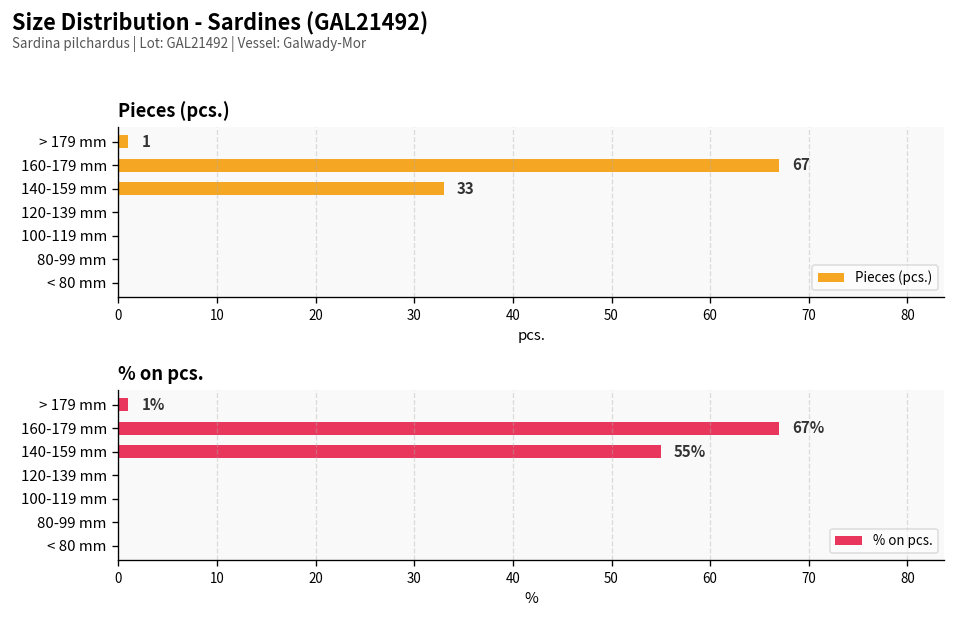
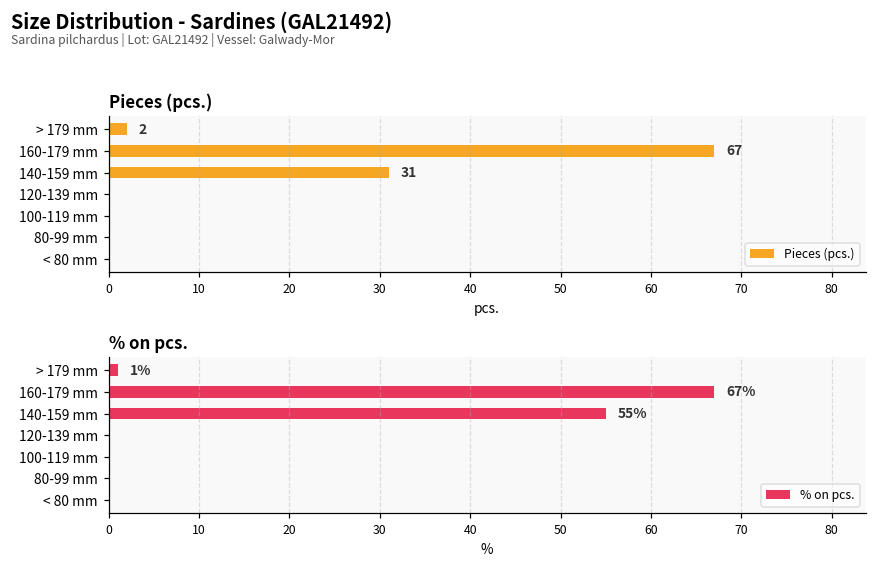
Pieces (pcs.), > 179 mm: 1 -> 2
Pieces (pcs.), 140-159 mm: 33 -> 31
